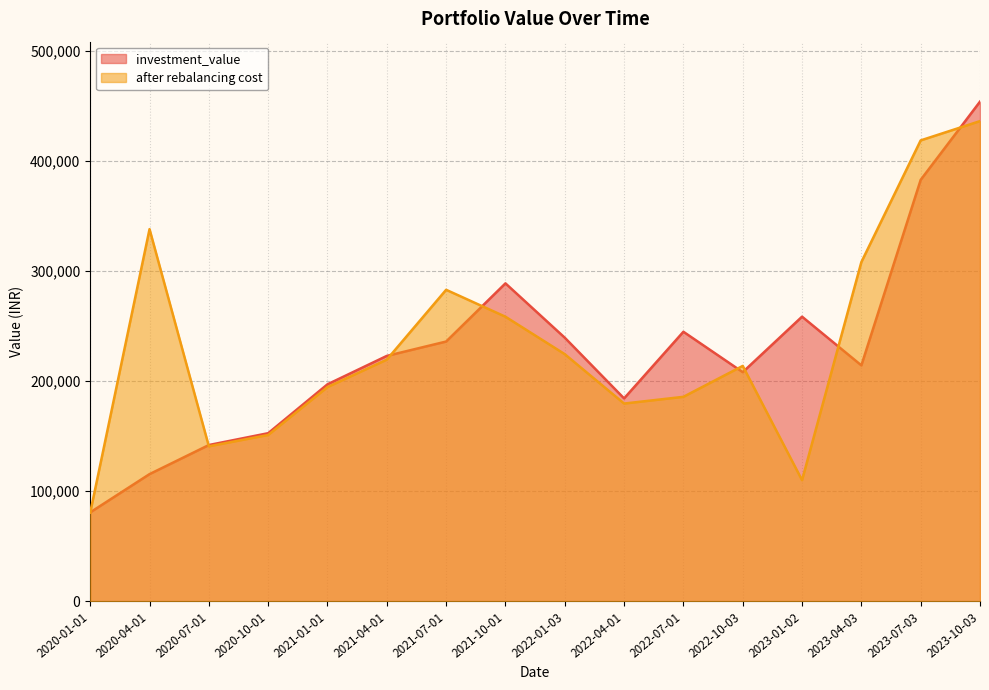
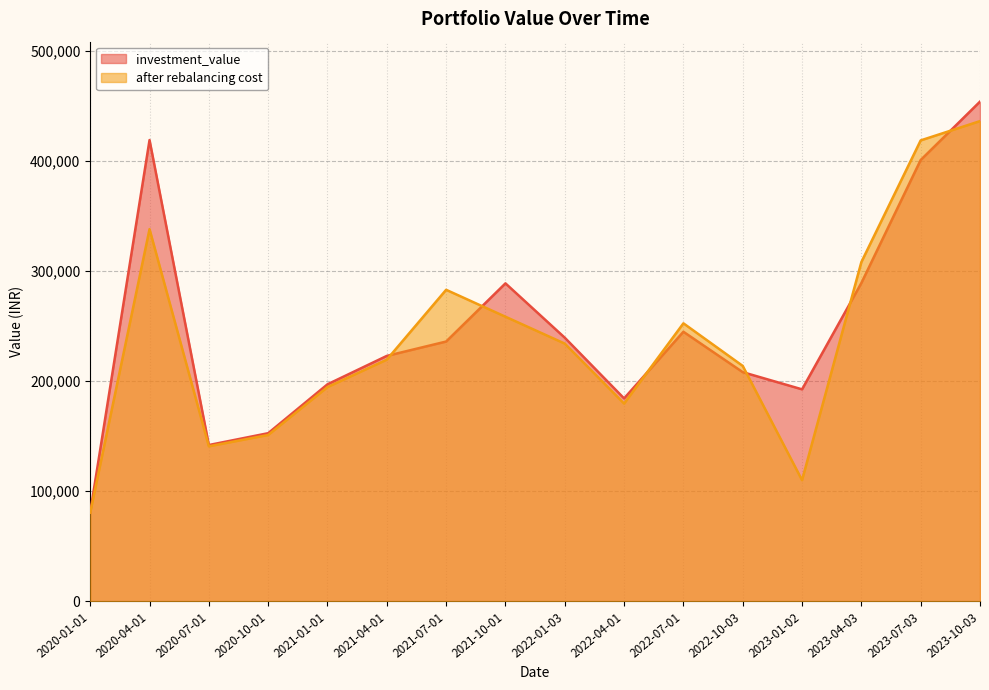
investment_value, 2020-04-01: 116,000 -> 419,000
after rebalancing cost, 2022-01-03: 224,000 -> 234,000
after rebalancing cost, 2022-07-01: 186,000 -> 252,000
investment_value, 2023-01-02: 258,000 -> 192,000
investment_value, 2023-04-03: 214,000 -> 289,000
investment_value, 2023-07-03: 383,000 -> 401,000
